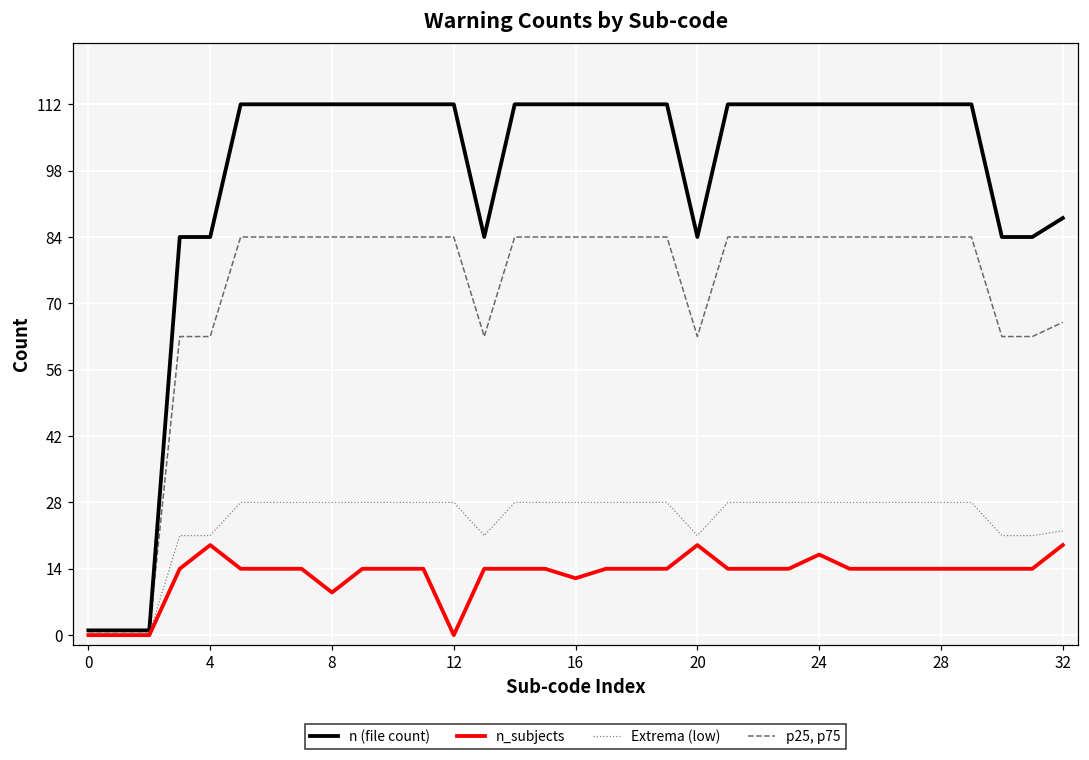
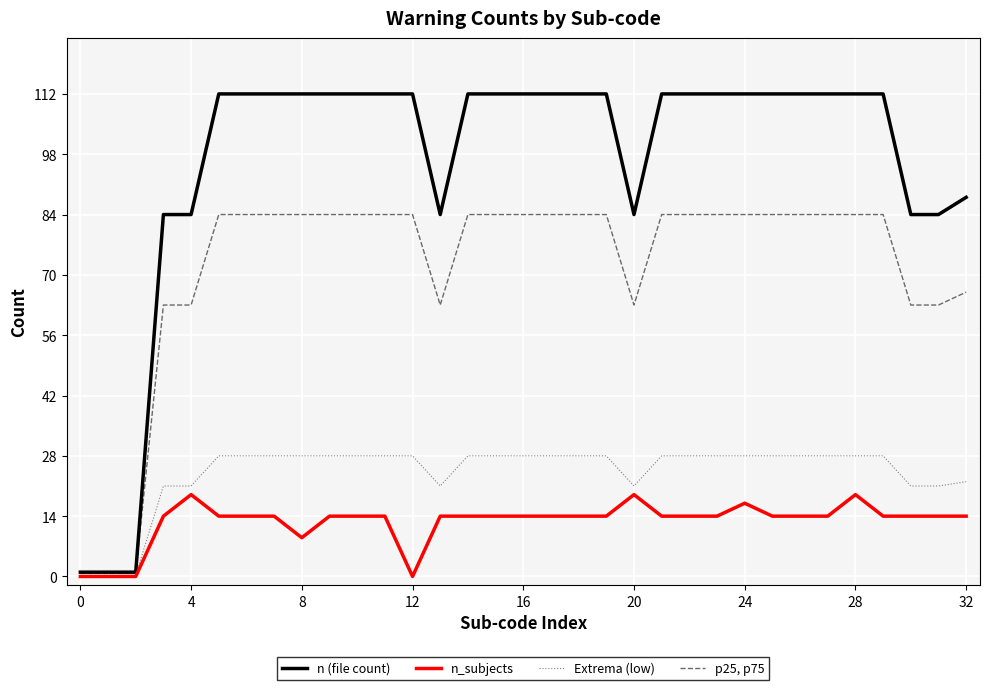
n_subjects, 16: 12 -> 14
n_subjects, 28: 14 -> 19
n_subjects, 32: 19 -> 14
